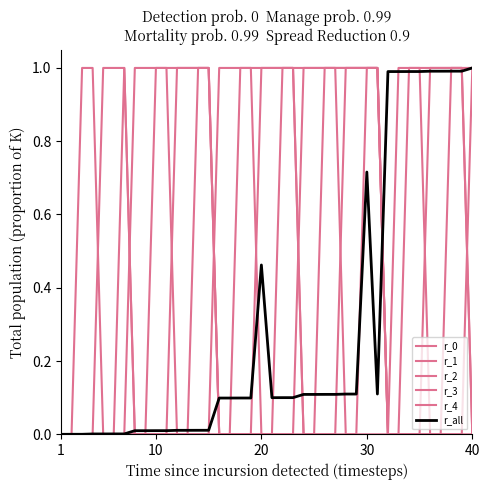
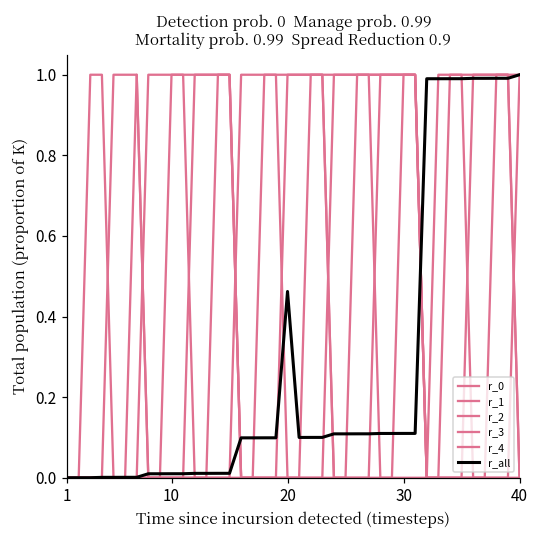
r_all, 30: 0.72 -> 0.11
